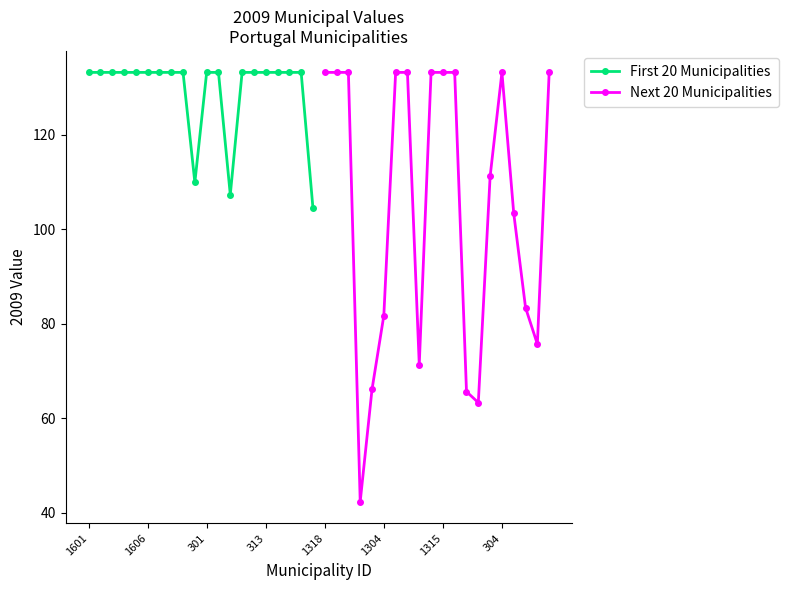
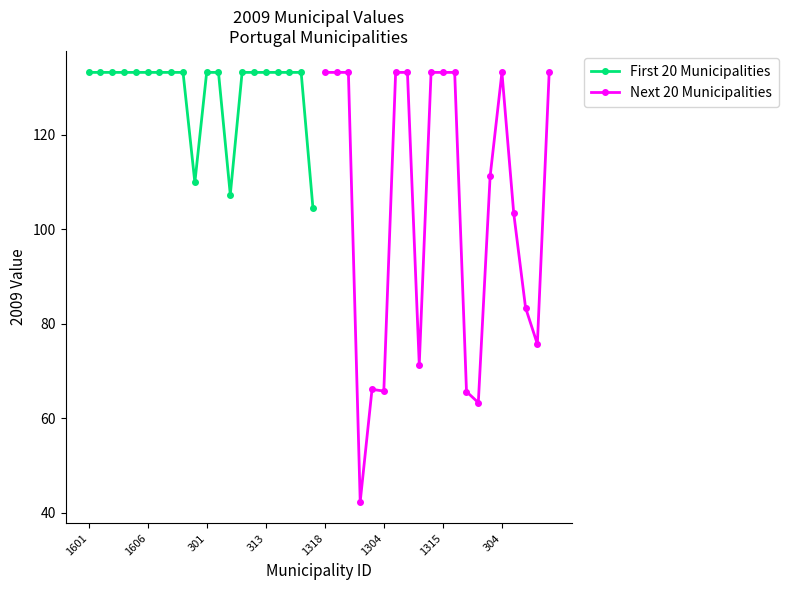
Next 20 Municipalities, 1304: 82 -> 66
